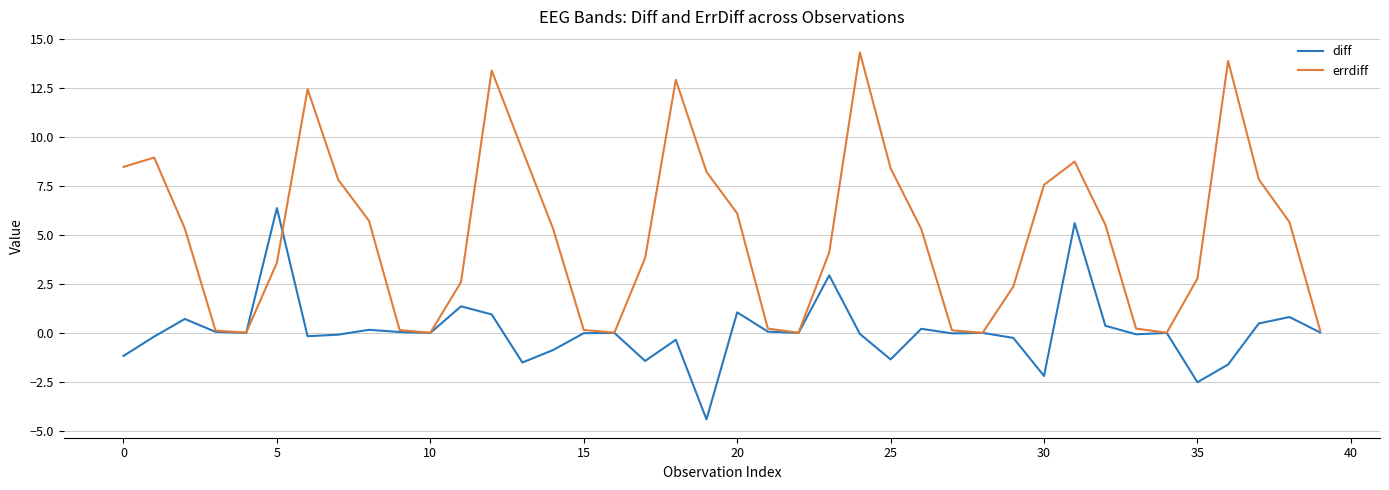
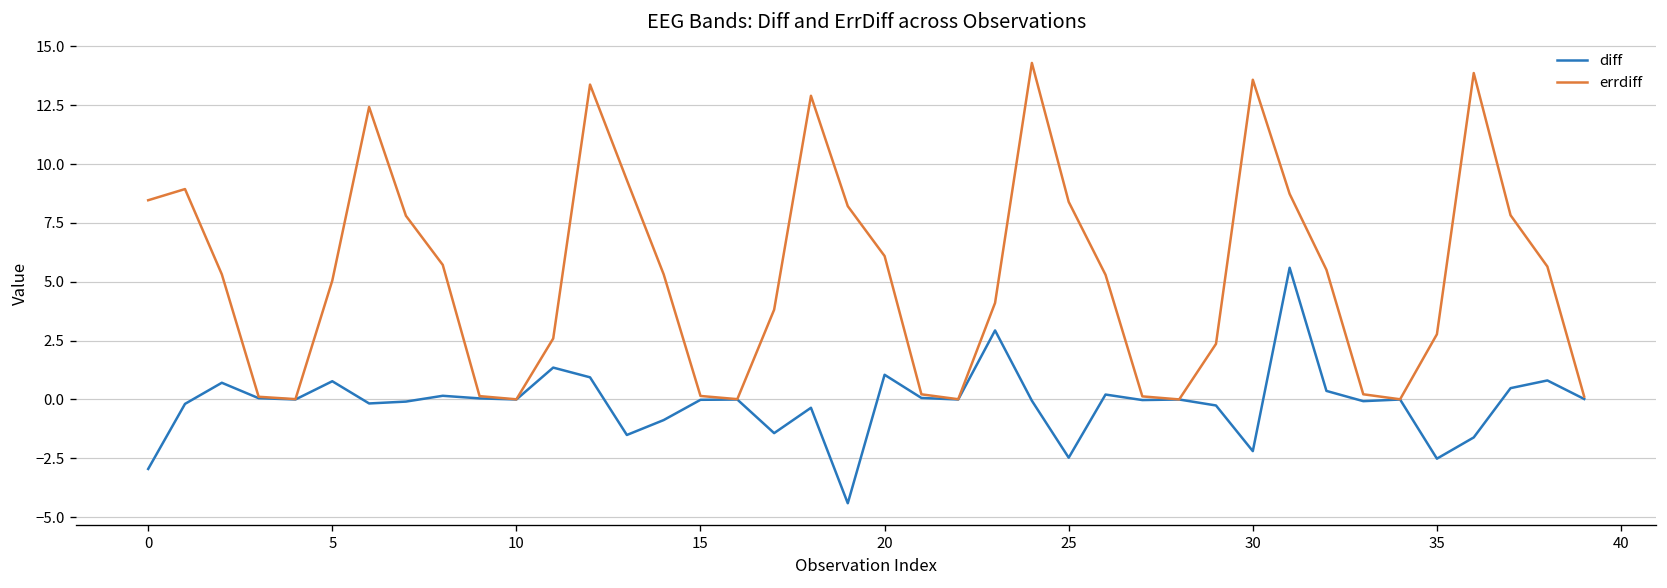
diff, 0: -1.2 -> -3.0
diff, 5: 6.4 -> 0.8
errdiff, 5: 3.6 -> 5.1
diff, 25: -1.4 -> -2.5
errdiff, 30: 7.5 -> 13.6
